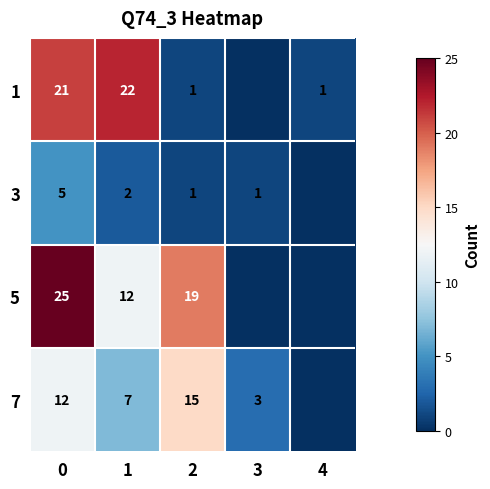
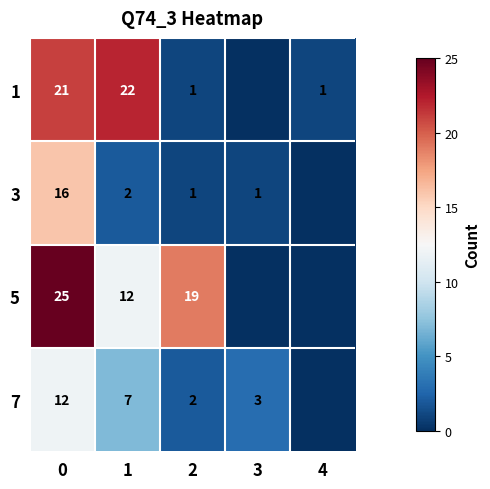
3, 0: 5 -> 16
7, 2: 15 -> 2
